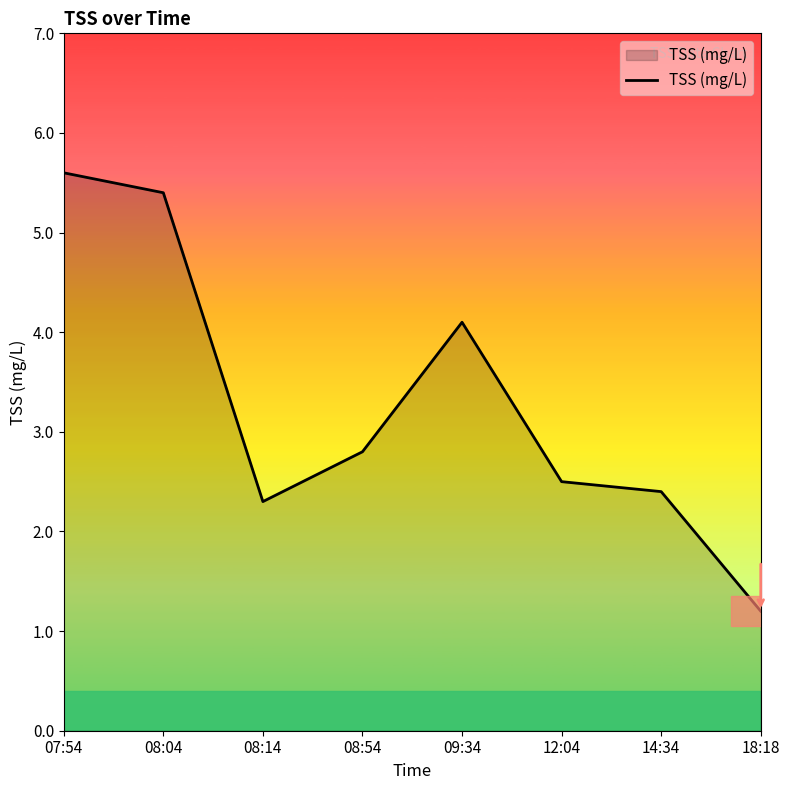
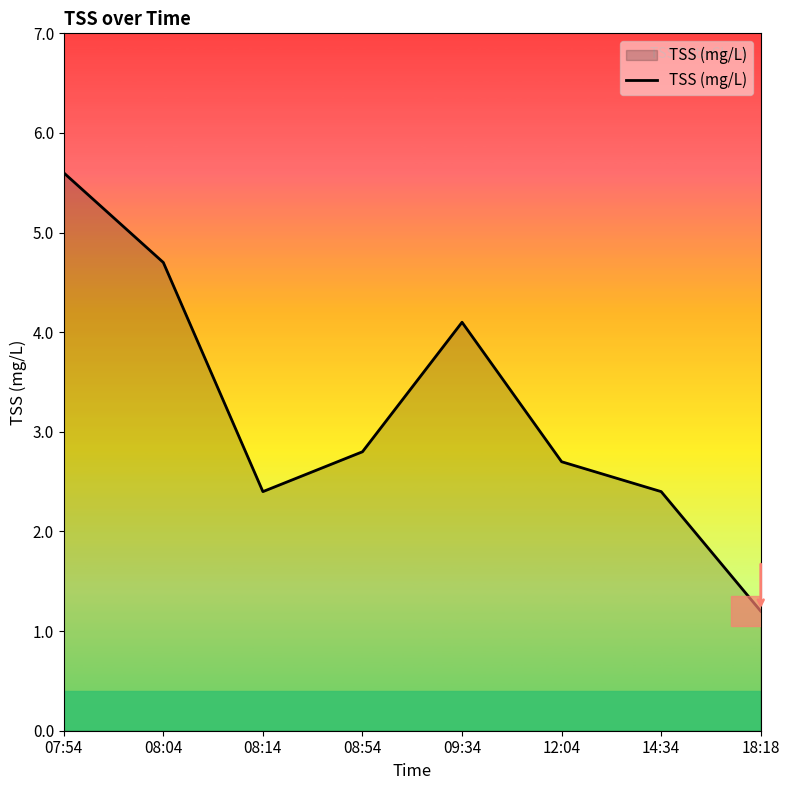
08:04: 5.4 -> 4.7
08:14: 2.3 -> 2.4
12:04: 2.5 -> 2.7
